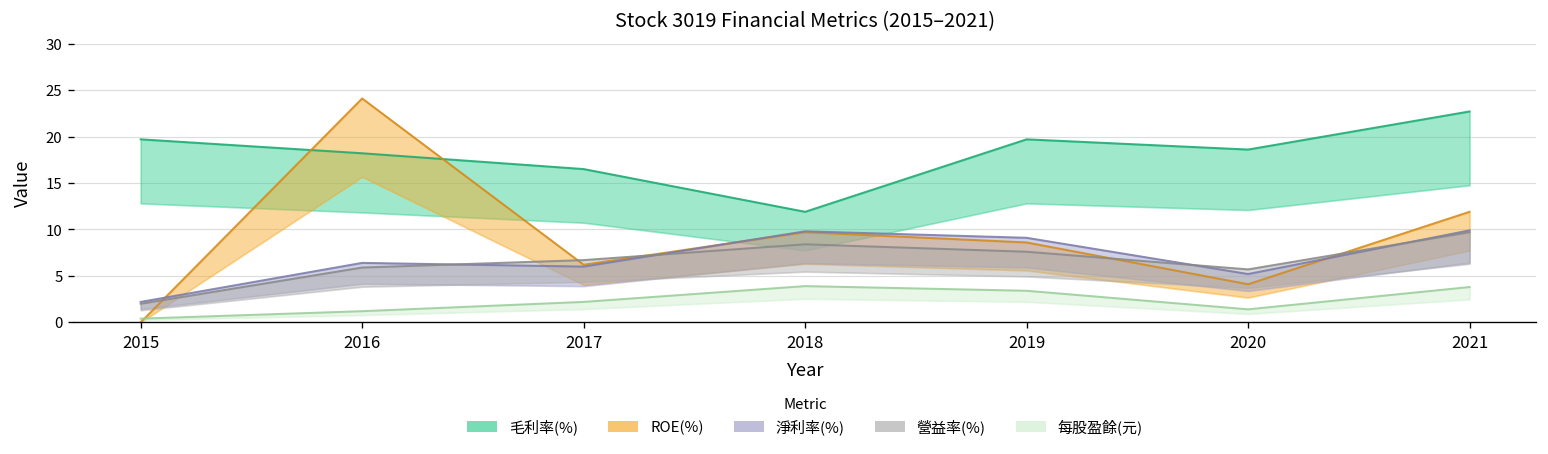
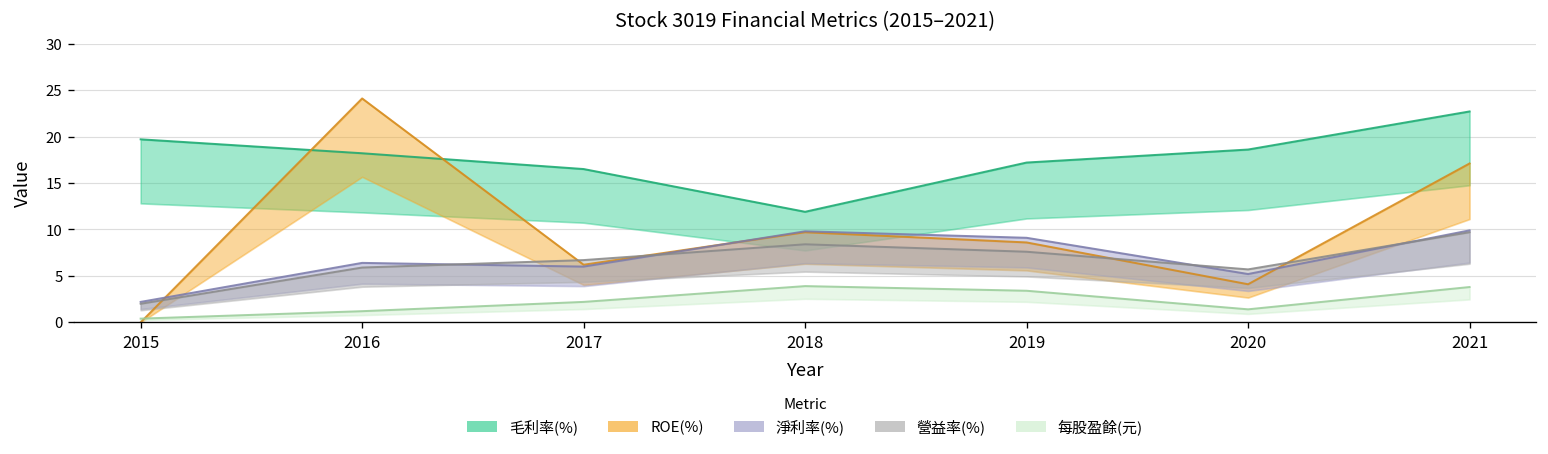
毛利率(%), 2019: 20 -> 17
ROE(%), 2021: 12 -> 17
